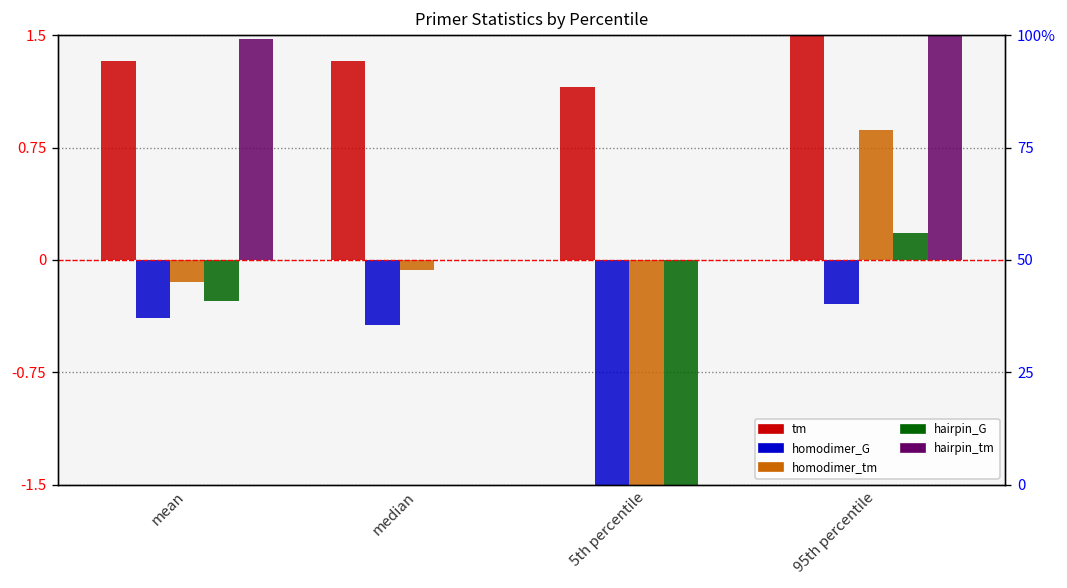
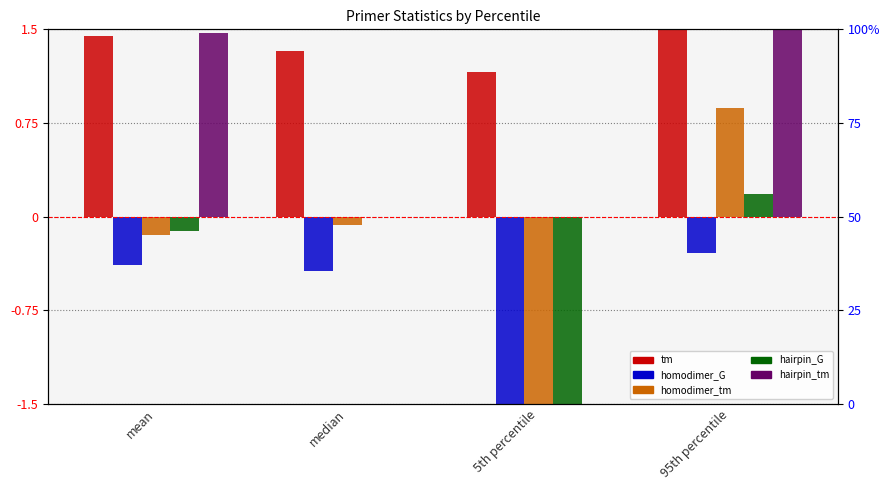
tm, mean: 1.33 -> 1.45
hairpin_G, mean: -0.27 -> -0.11
